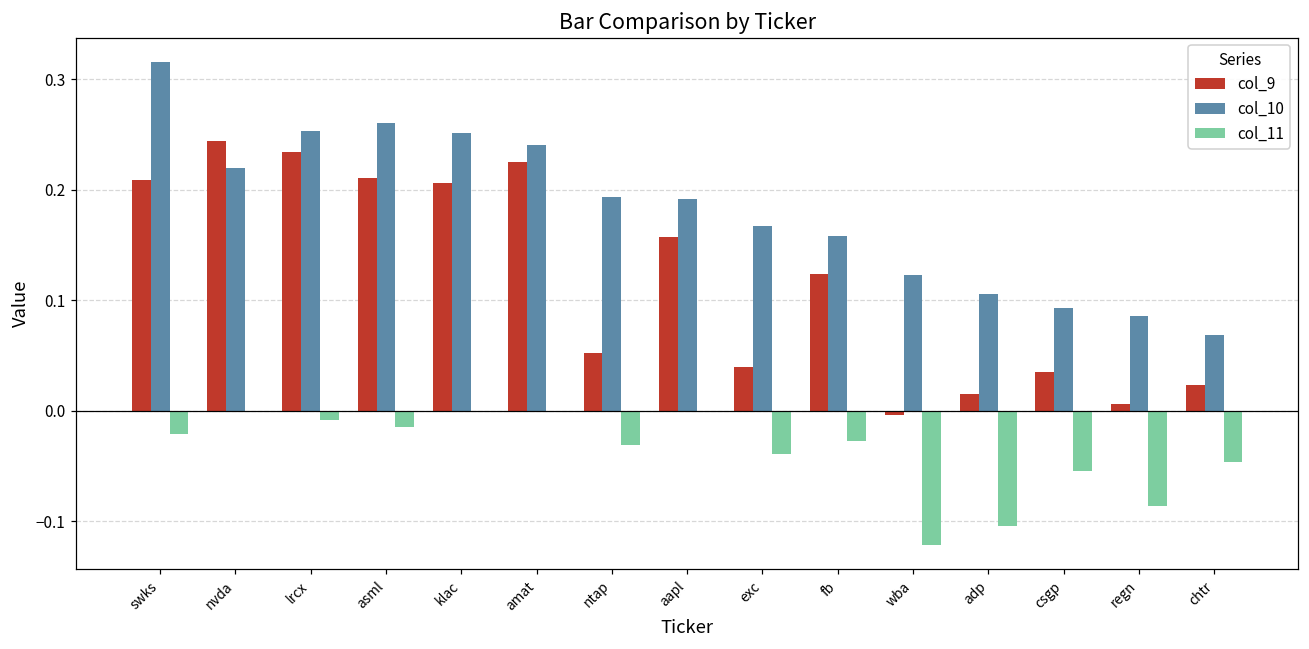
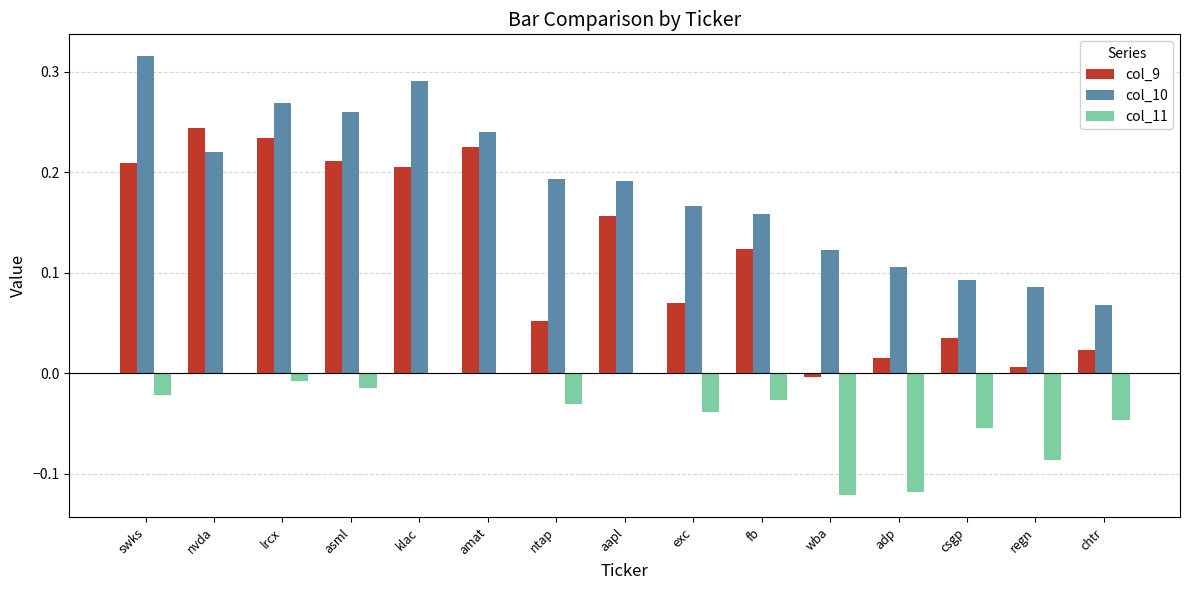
col_10, lrcx: 0.253 -> 0.269
col_10, klac: 0.251 -> 0.291
col_9, exc: 0.04 -> 0.07
col_11, adp: -0.104 -> -0.118
